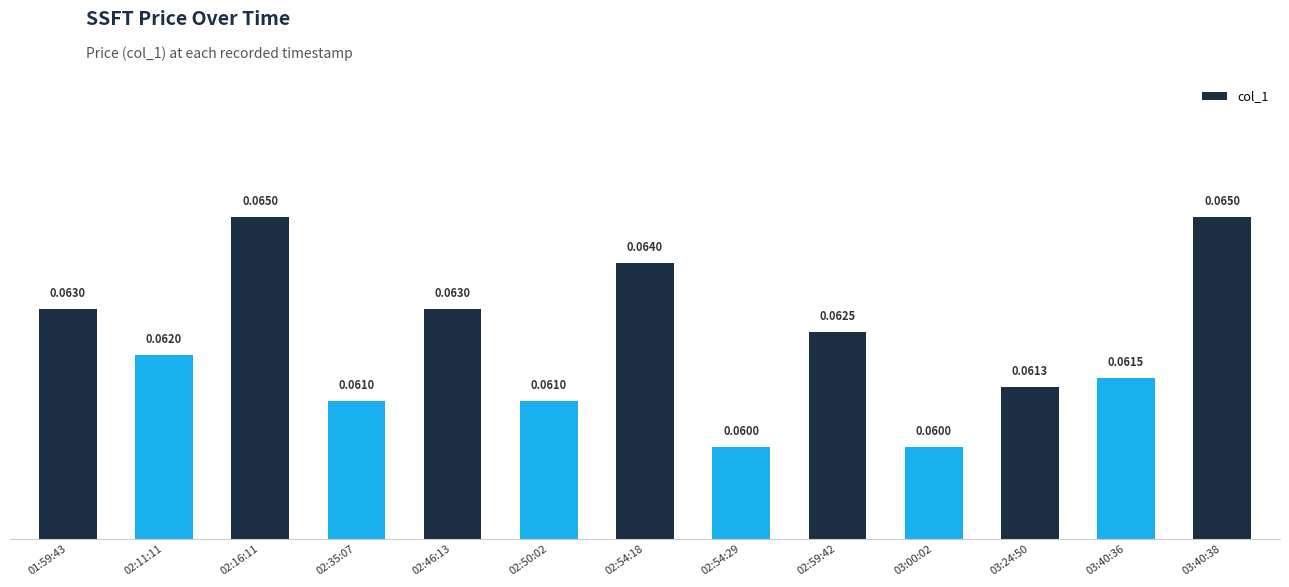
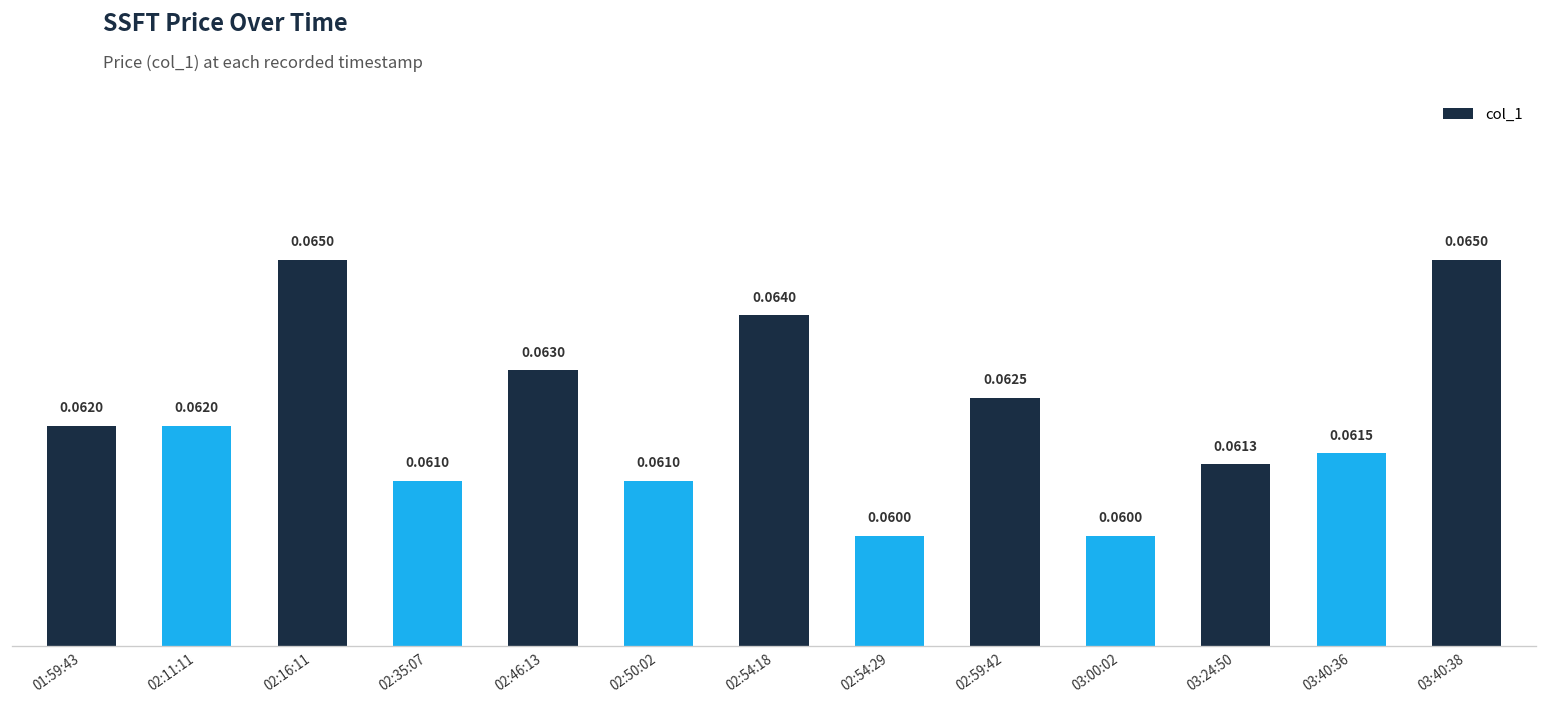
01:59:43: 0.0630 -> 0.0620
